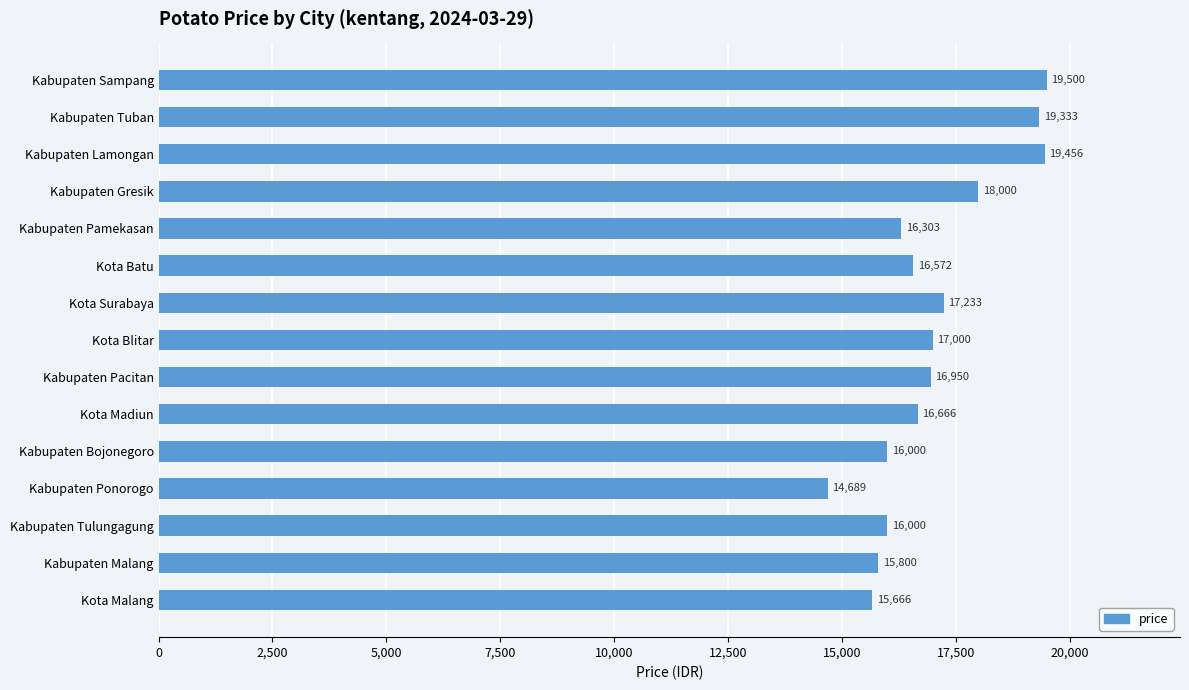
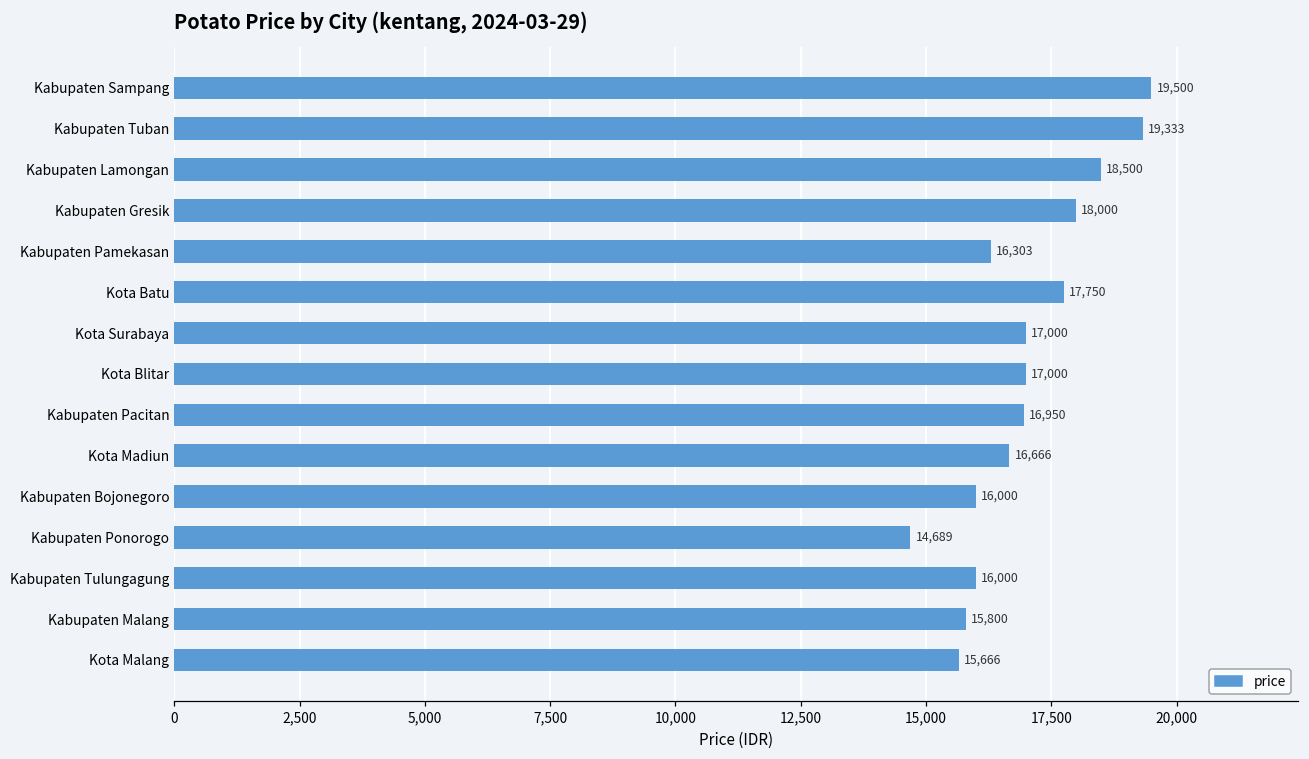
Kabupaten Lamongan: 19,456 -> 18,500
Kota Batu: 16,572 -> 17,750
Kota Surabaya: 17,233 -> 17,000
